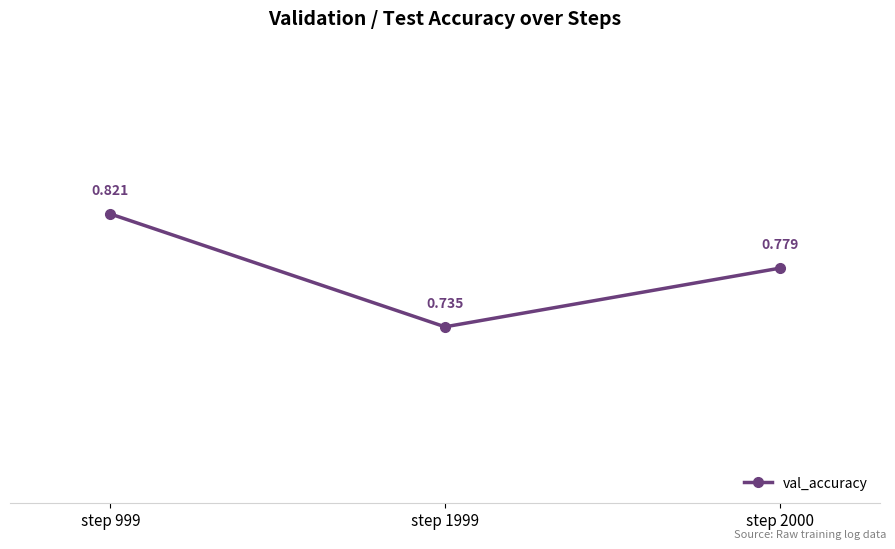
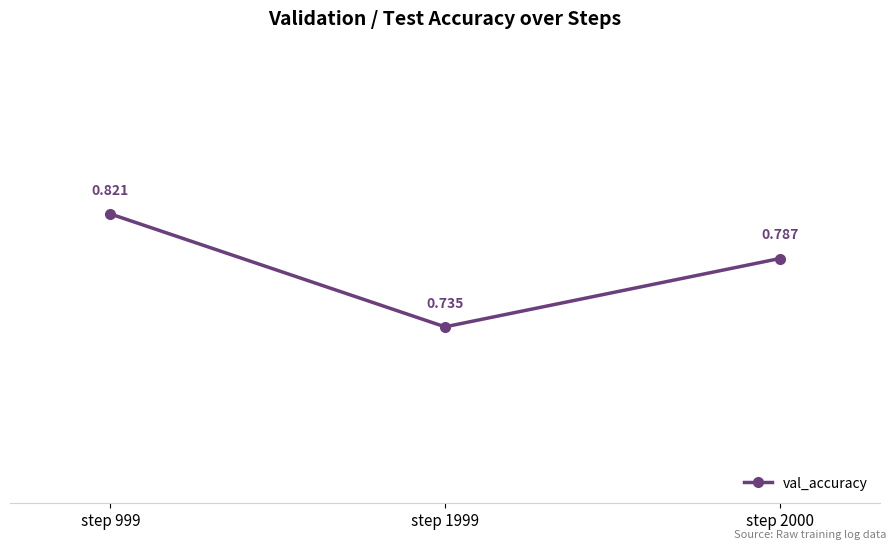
step 2000: 0.779 -> 0.787
